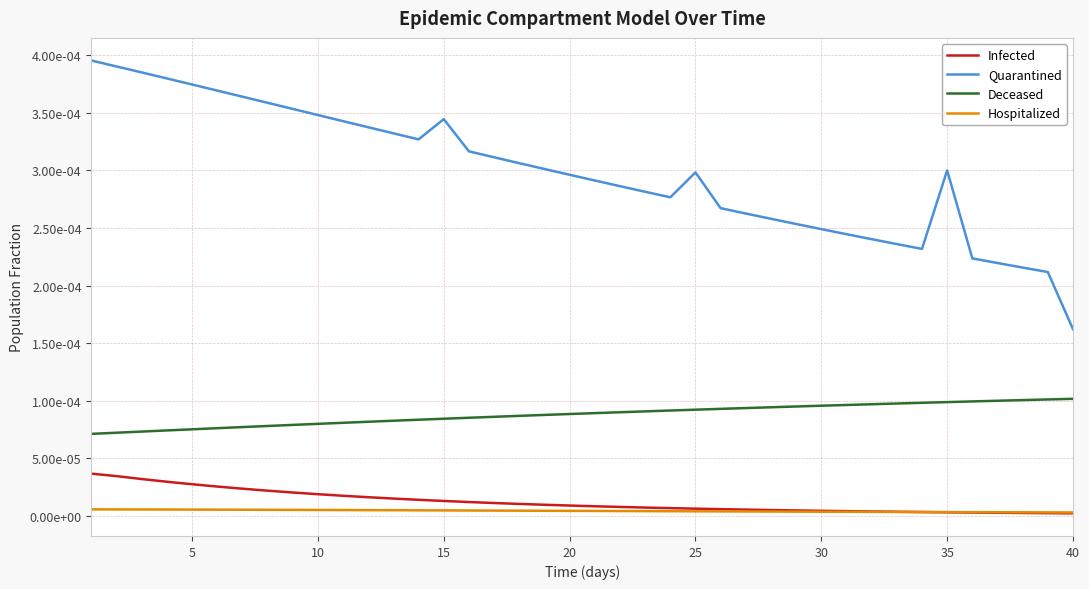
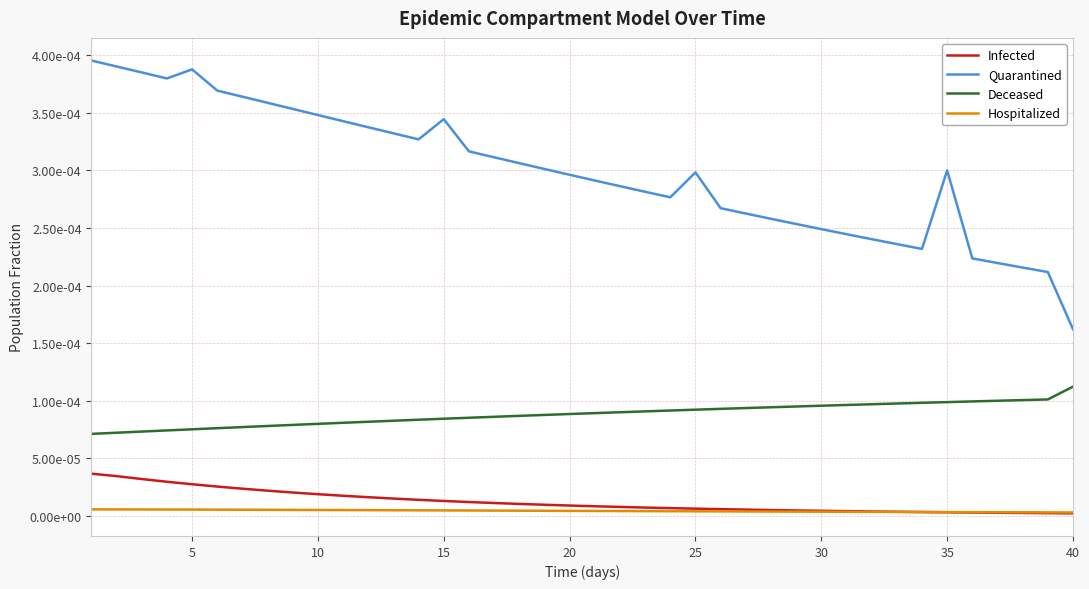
Quarantined, 5: 0.000374 -> 0.000388
Deceased, 40: 0.000102 -> 0.000112
